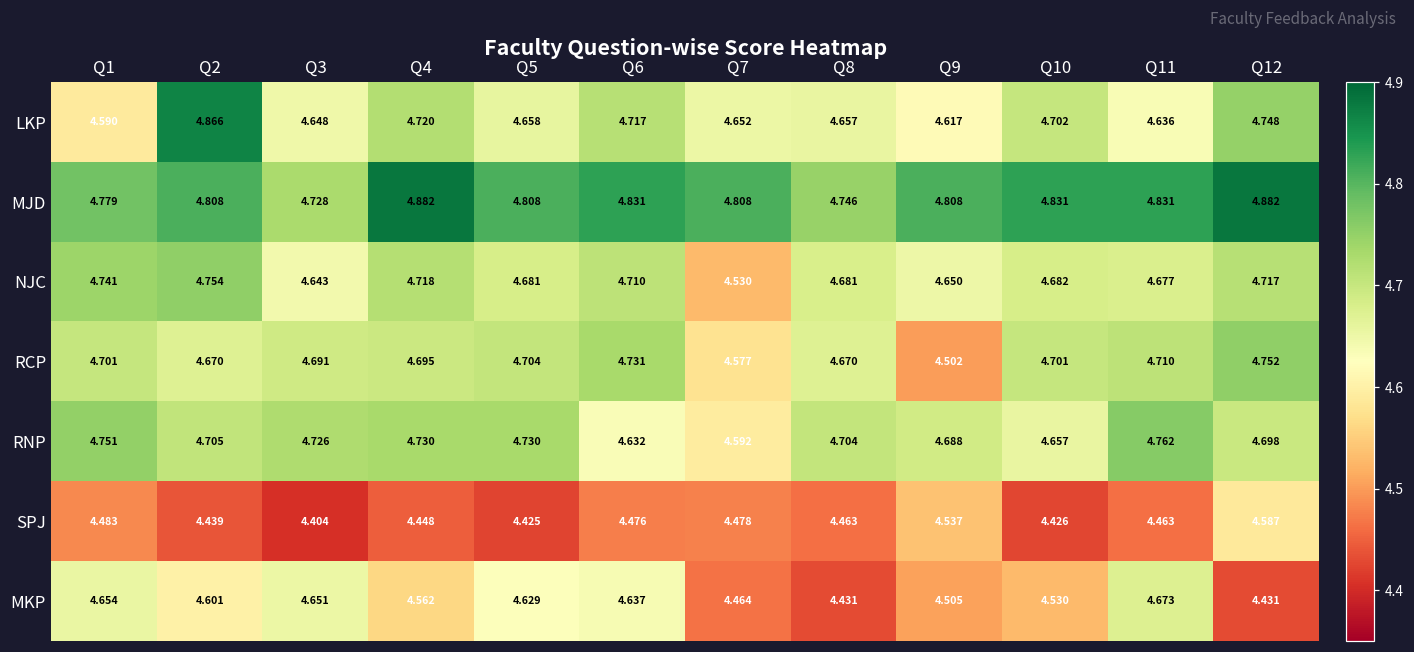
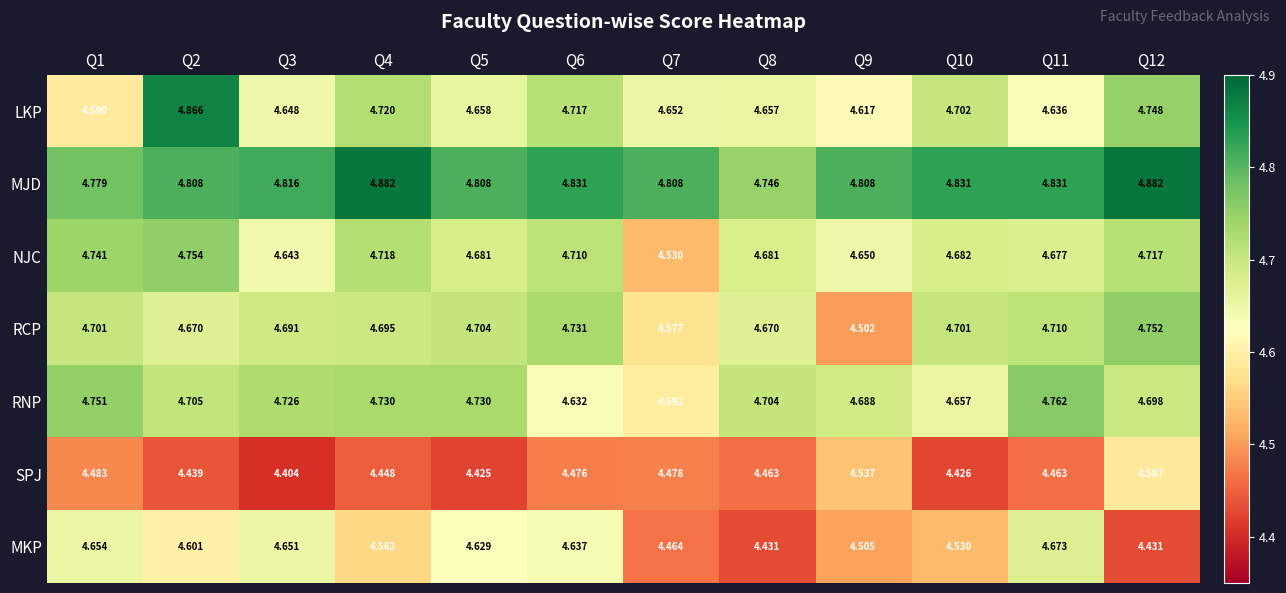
MJD, Q3: 4.728 -> 4.816
